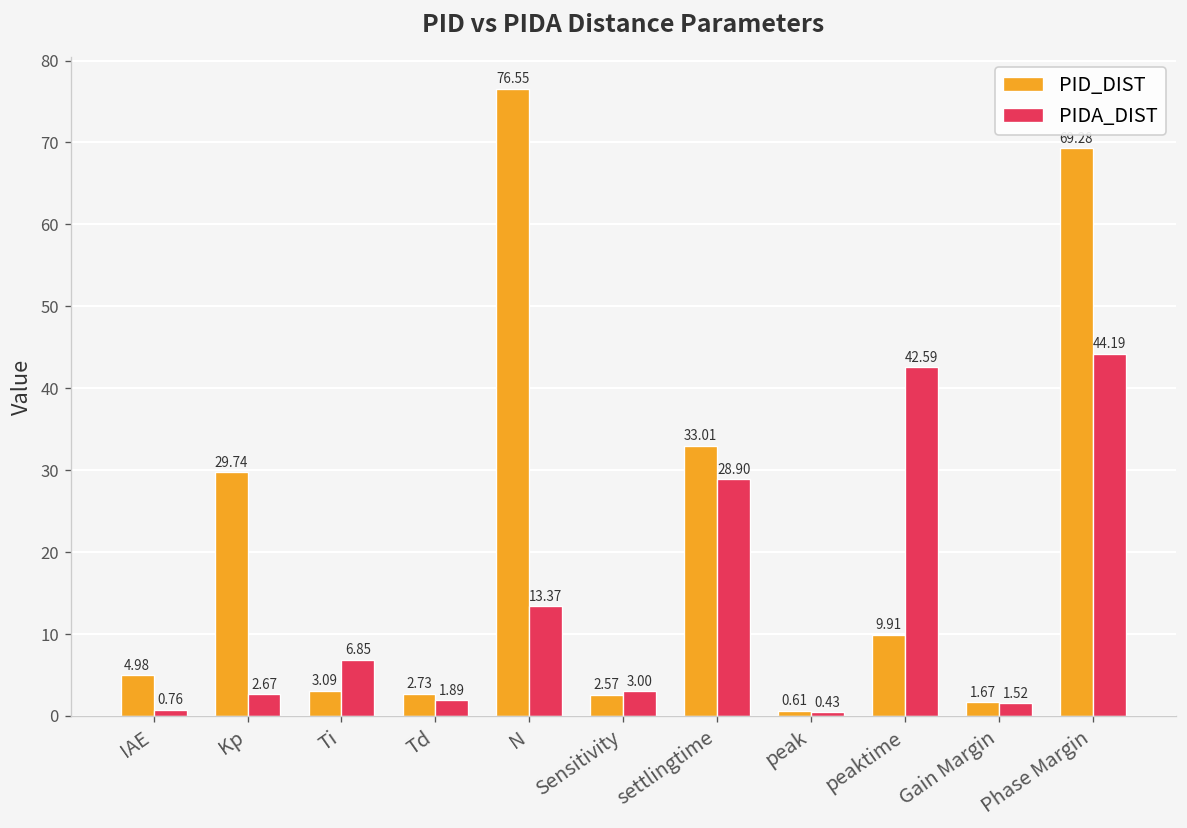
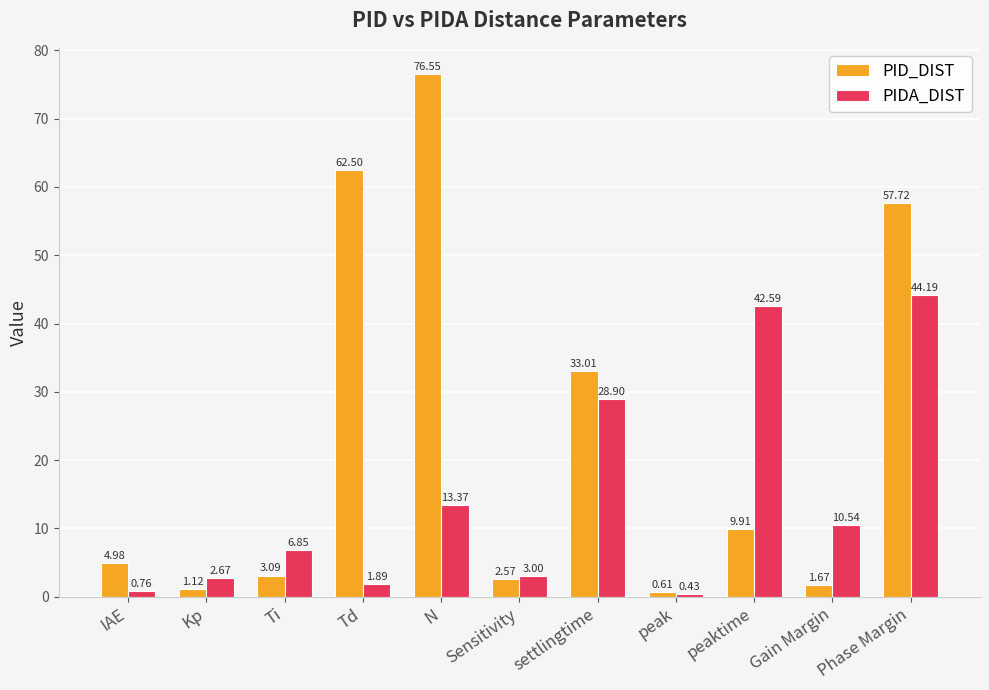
PID_DIST, Kp: 29.74 -> 1.12
PID_DIST, Td: 2.73 -> 62.50
PIDA_DIST, Gain Margin: 1.52 -> 10.54
PID_DIST, Phase Margin: 69.28 -> 57.72
